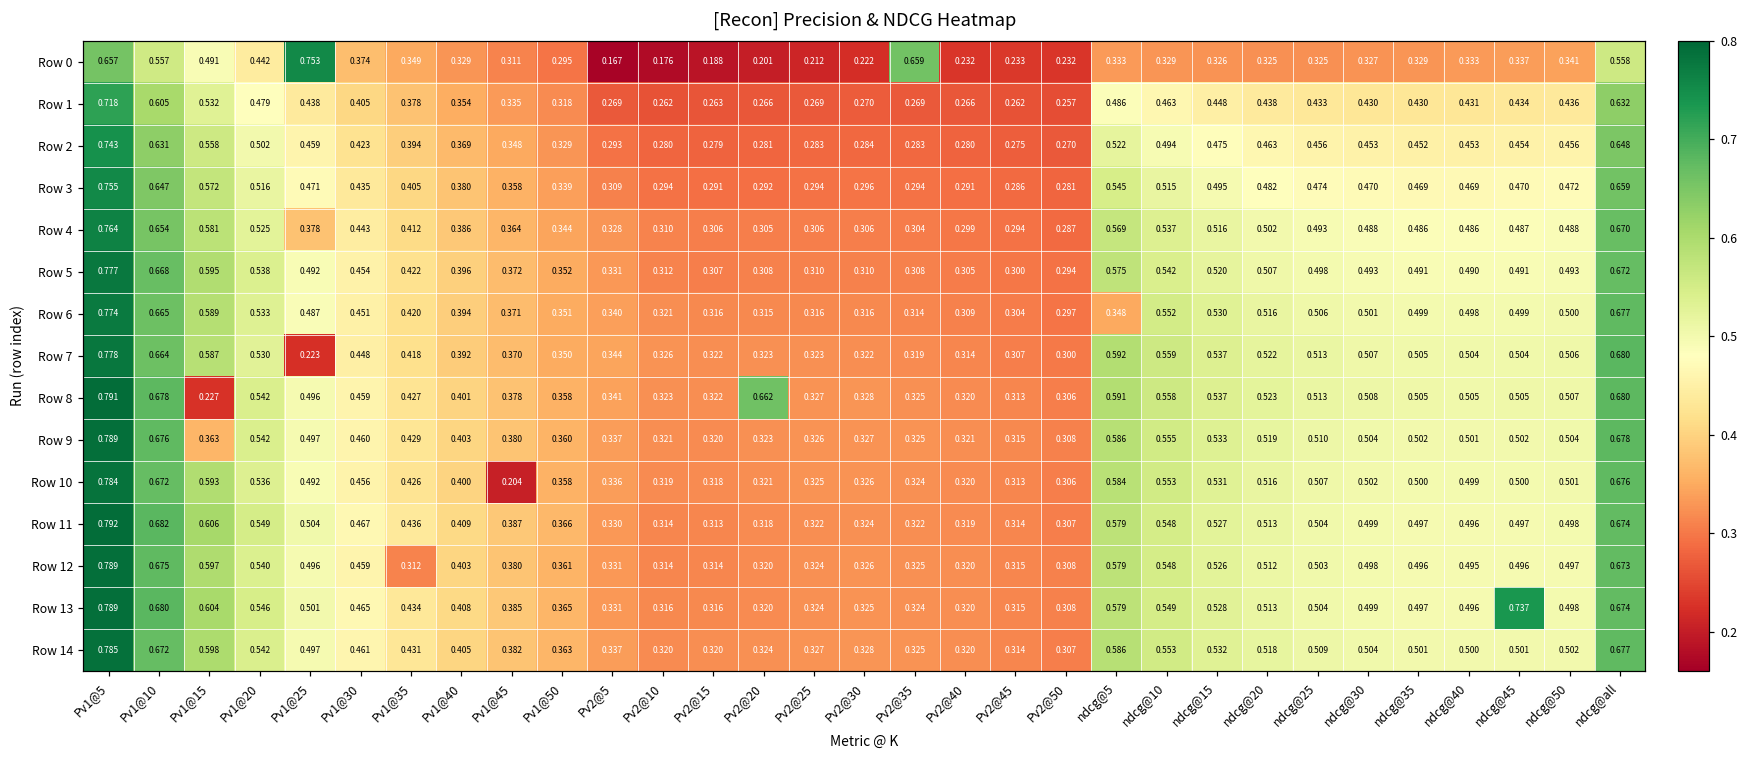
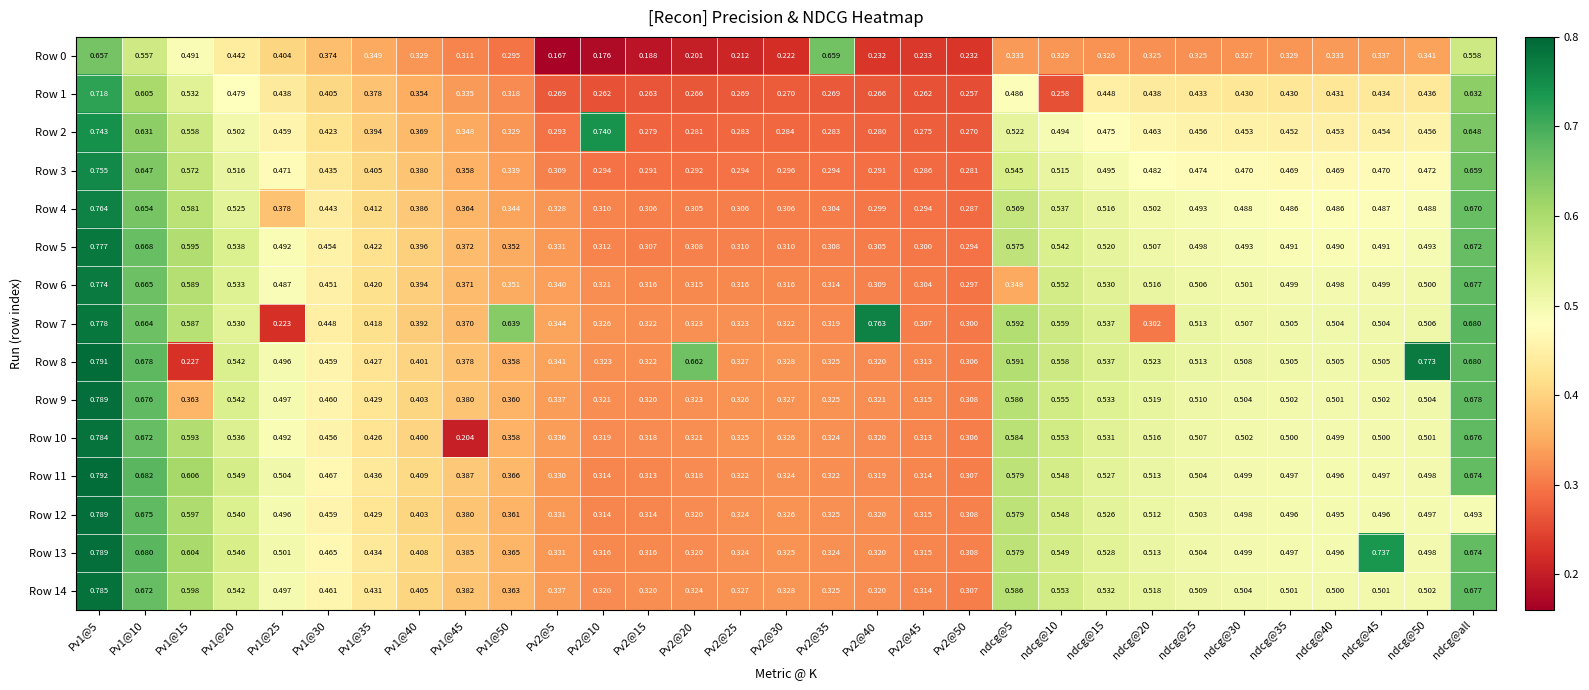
Row 0, Pv1@25: 0.753 -> 0.404
Row 1, ndcg@10: 0.463 -> 0.258
Row 2, Pv2@10: 0.280 -> 0.740
Row 7, Pv1@50: 0.350 -> 0.639
Row 7, Pv2@40: 0.314 -> 0.763
Row 7, ndcg@20: 0.522 -> 0.302
Row 8, ndcg@50: 0.507 -> 0.773
Row 12, Pv1@35: 0.312 -> 0.429
Row 12, ndcg@all: 0.673 -> 0.493
